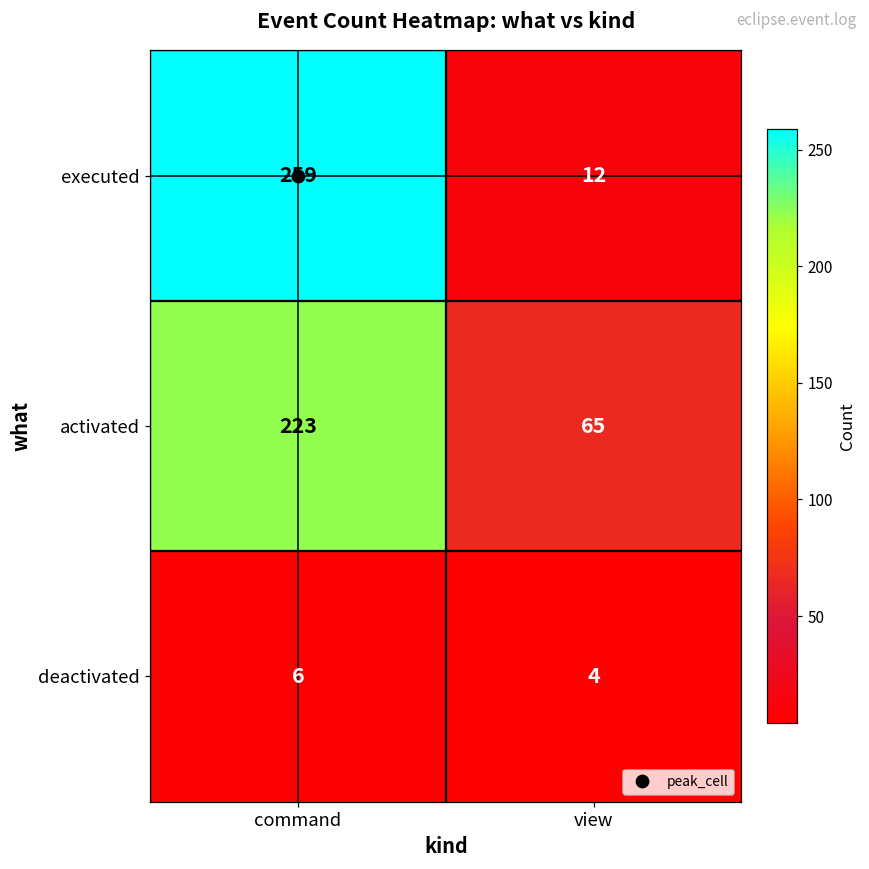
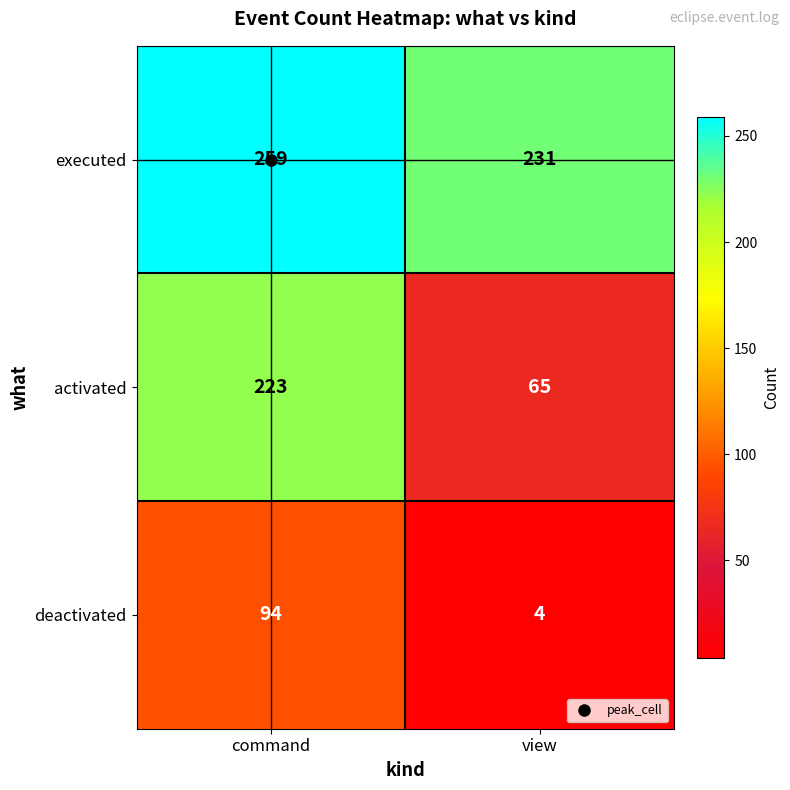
executed, view: 12 -> 231
deactivated, command: 6 -> 94
